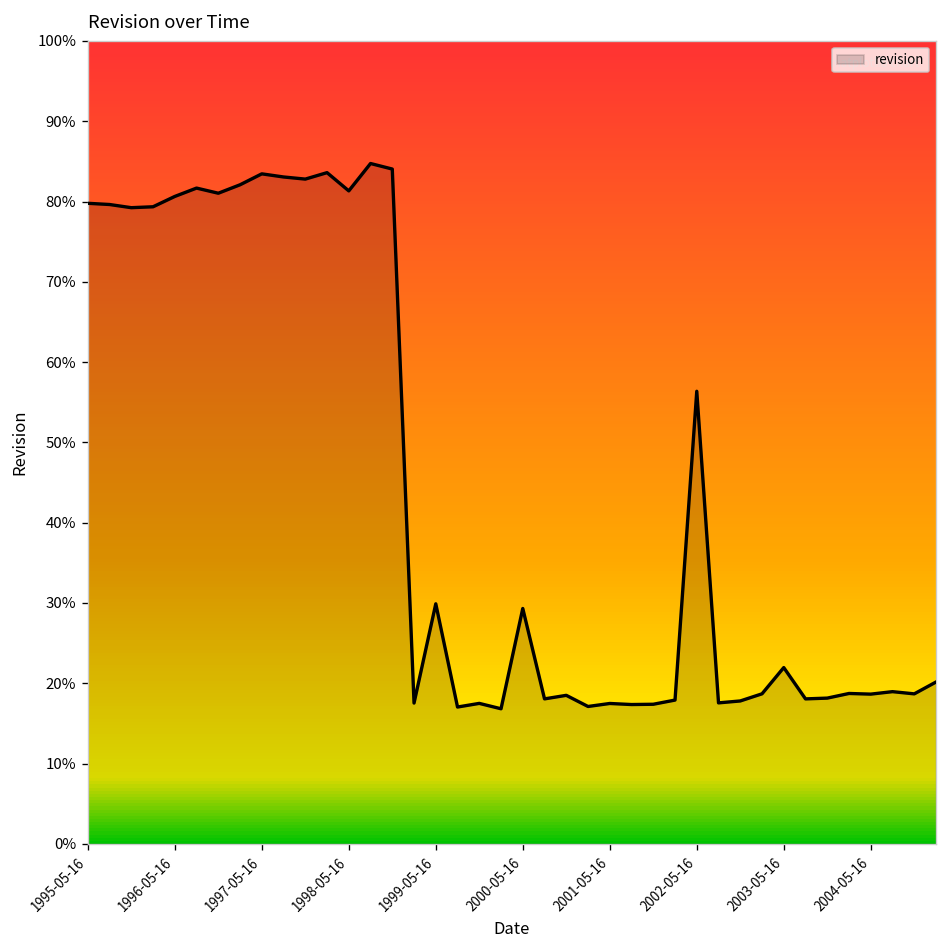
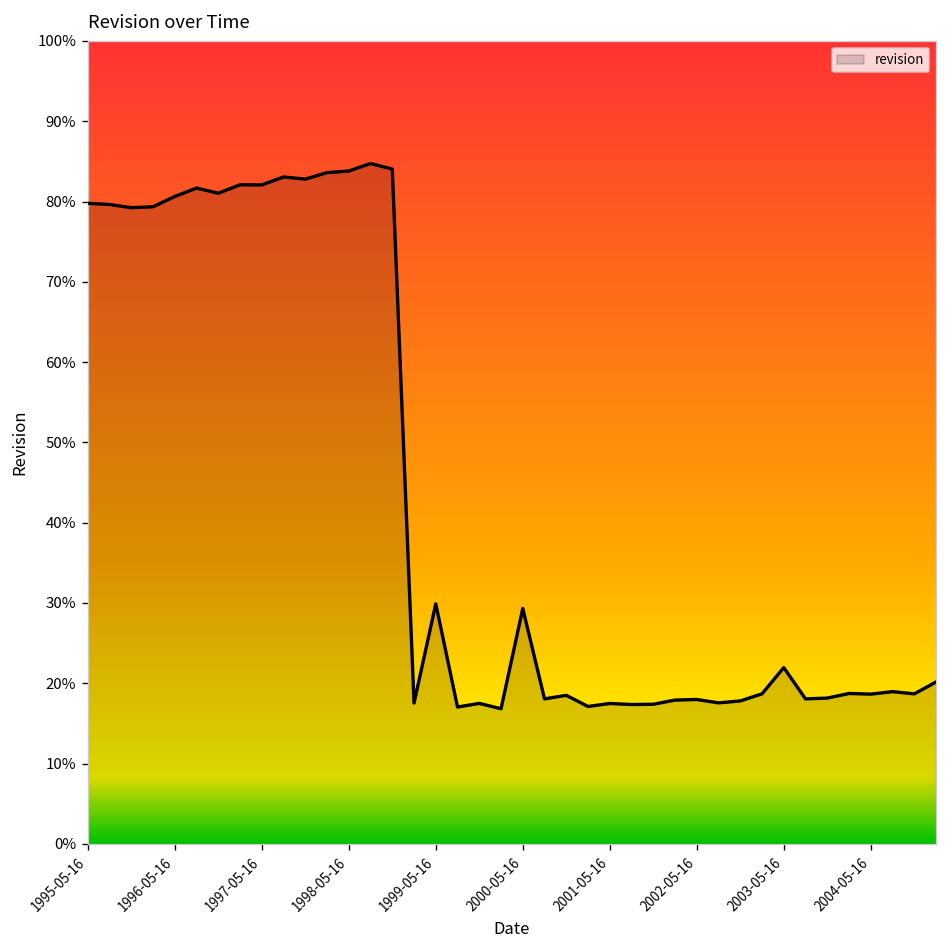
1997-05-16: 83% -> 82%
1998-05-16: 81% -> 84%
2002-05-16: 56% -> 18%
